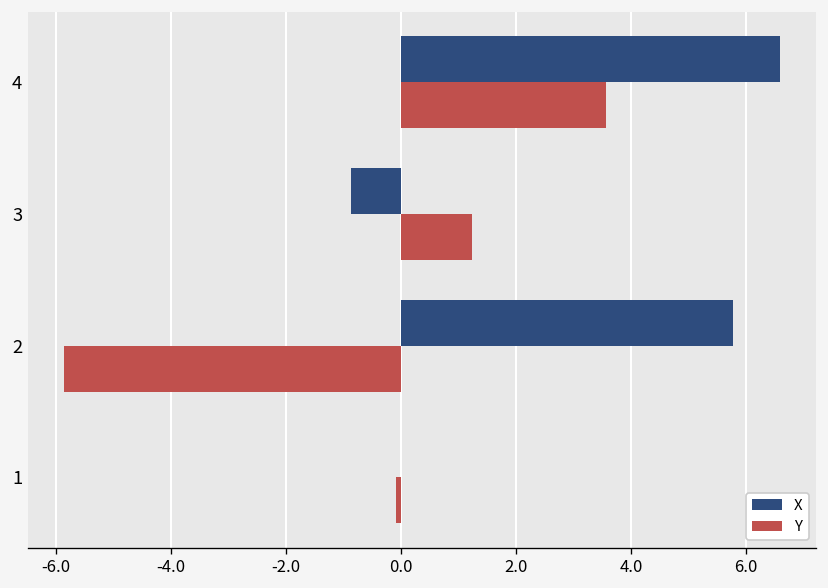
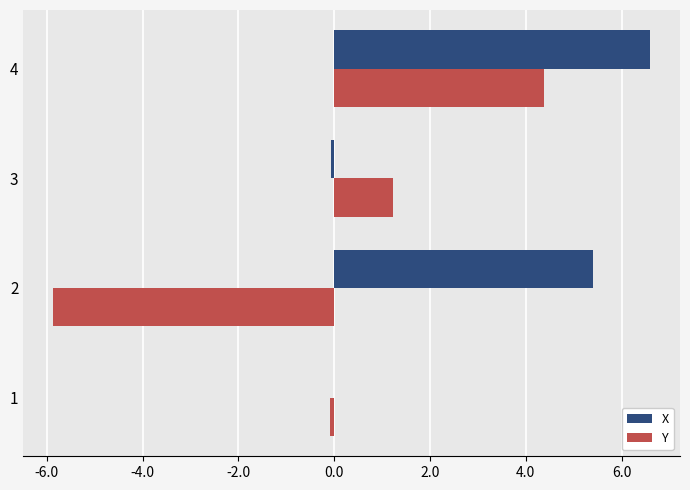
Y, 4: 3.6 -> 4.4
X, 3: -0.9 -> -0.1
X, 2: 5.8 -> 5.4
